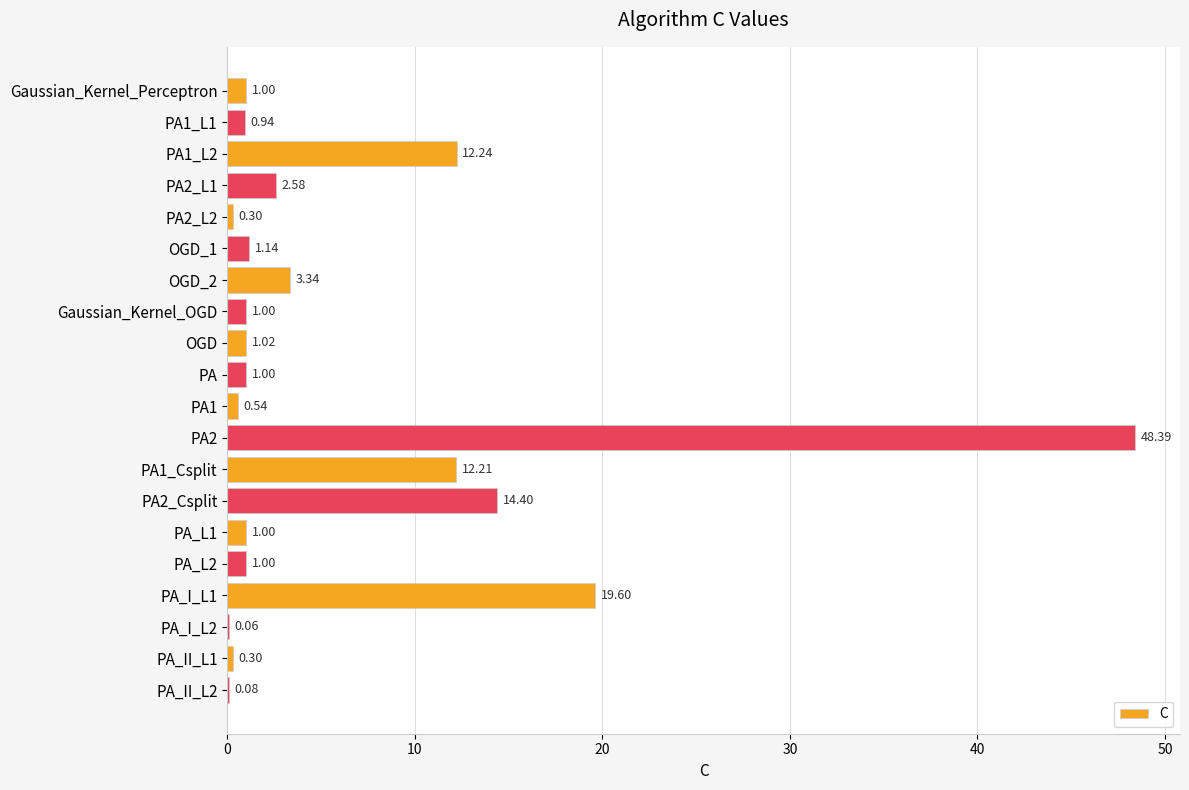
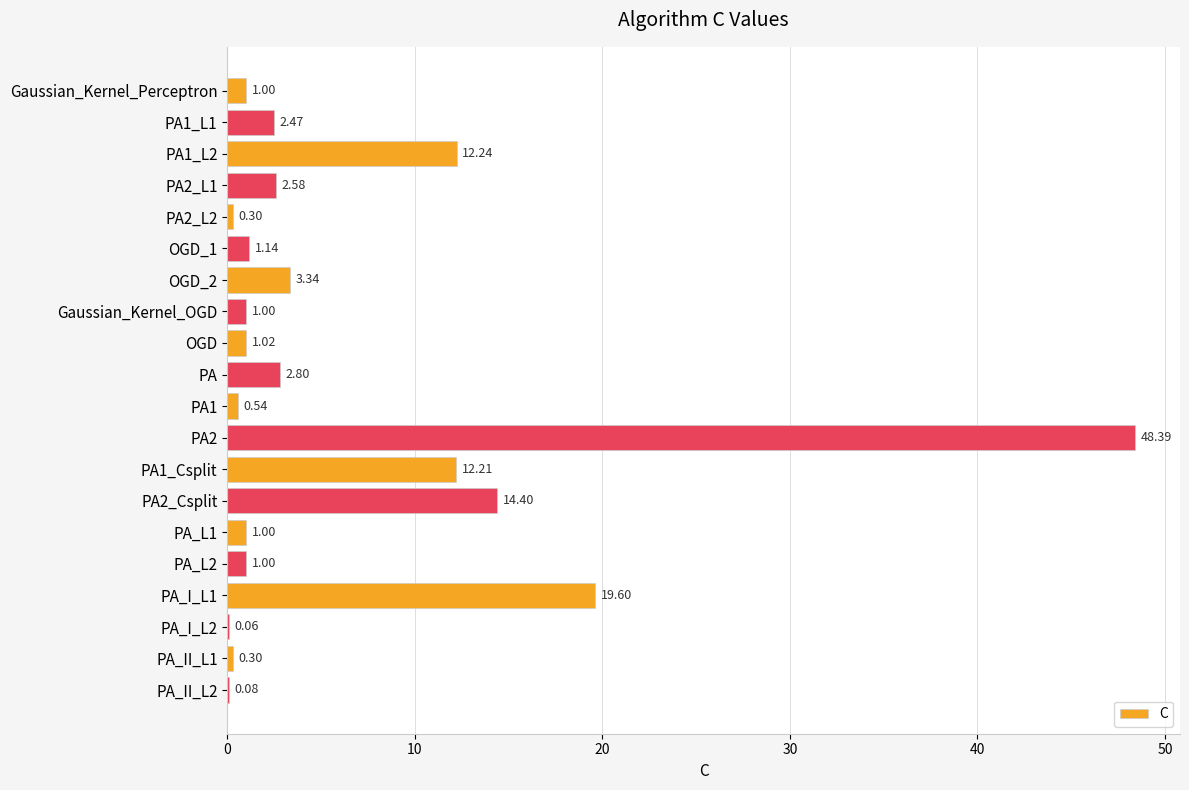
PA1_L1: 0.94 -> 2.47
PA: 1.00 -> 2.80
